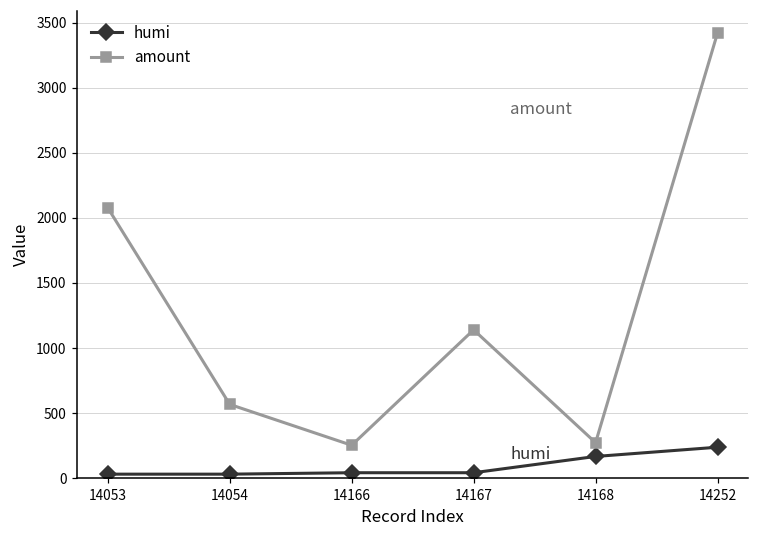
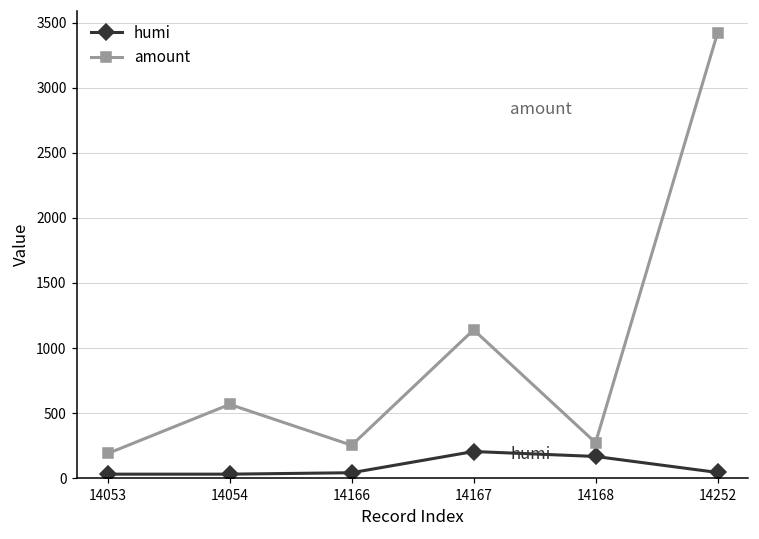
amount, 14053: 2080 -> 190
humi, 14167: 40 -> 210
humi, 14252: 240 -> 40
